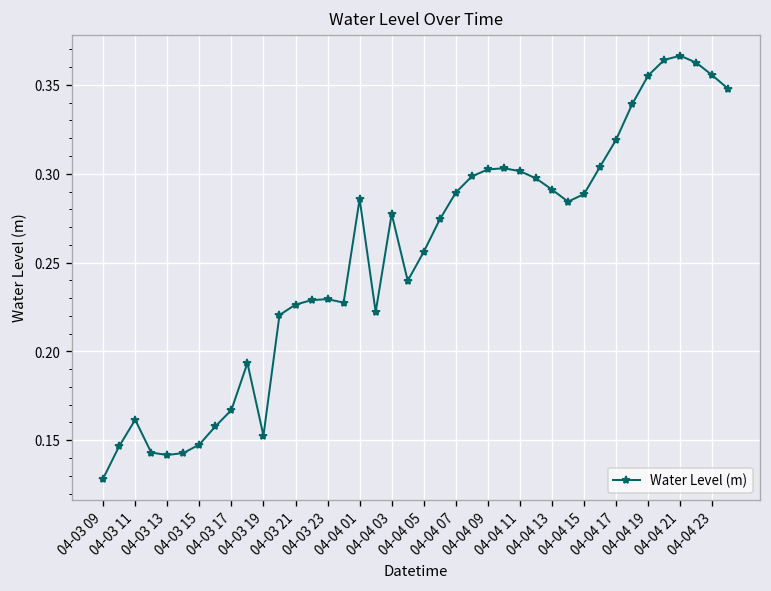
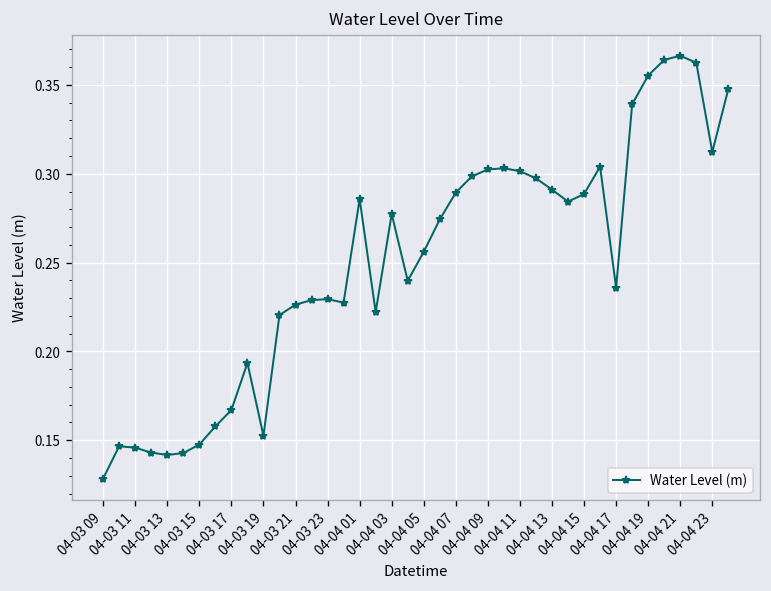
04-03 11: 0.162 -> 0.146
04-04 17: 0.319 -> 0.236
04-04 23: 0.355 -> 0.312
